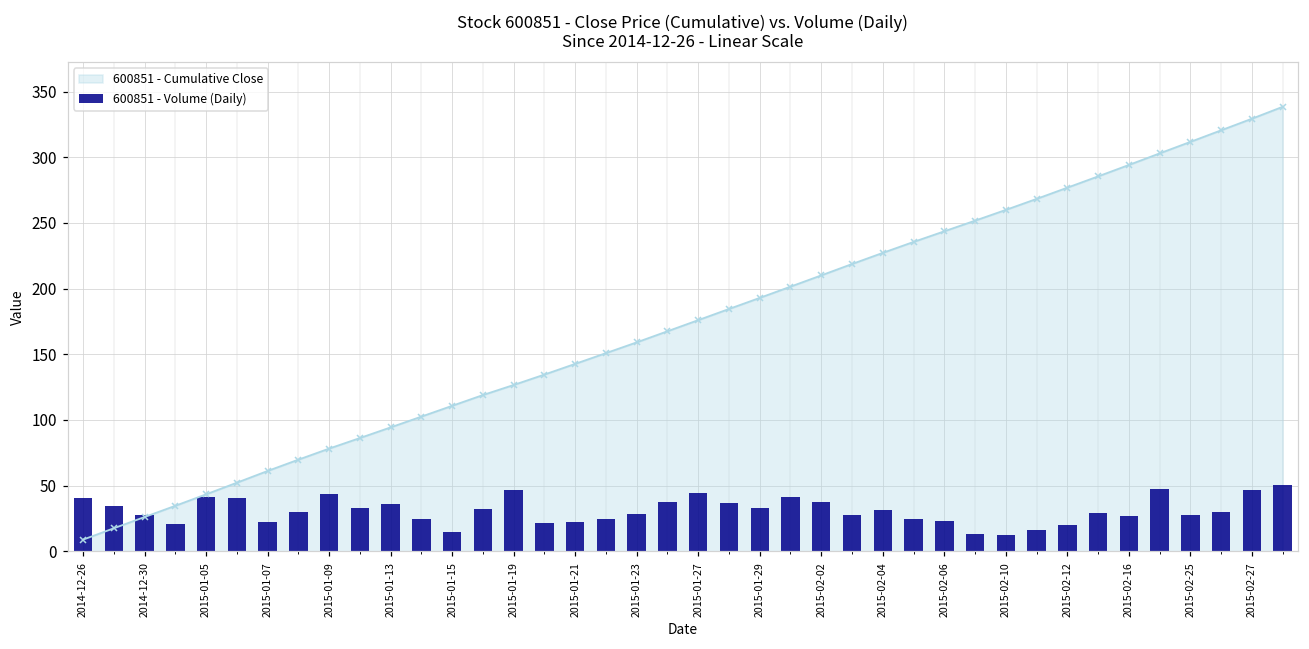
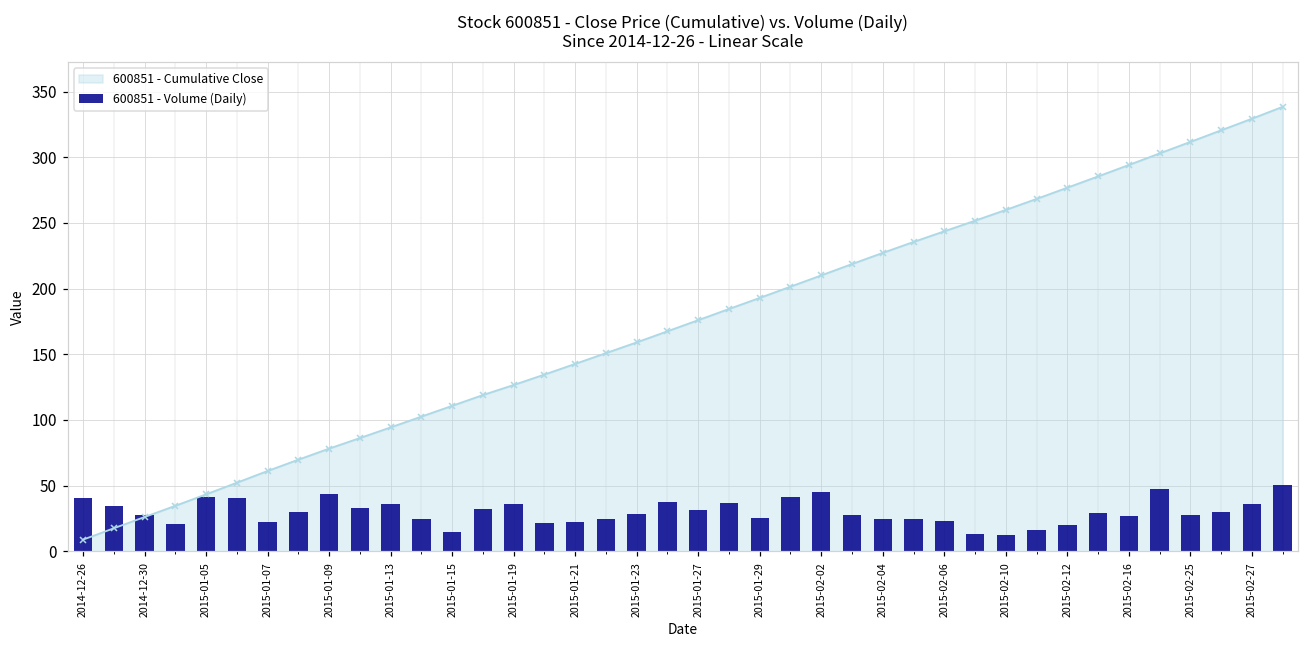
600851 - Volume (Daily), 2015-01-19: 47 -> 36
600851 - Volume (Daily), 2015-01-27: 45 -> 32
600851 - Volume (Daily), 2015-01-29: 33 -> 25
600851 - Volume (Daily), 2015-02-02: 38 -> 45
600851 - Volume (Daily), 2015-02-04: 32 -> 25
600851 - Volume (Daily), 2015-02-27: 47 -> 36
